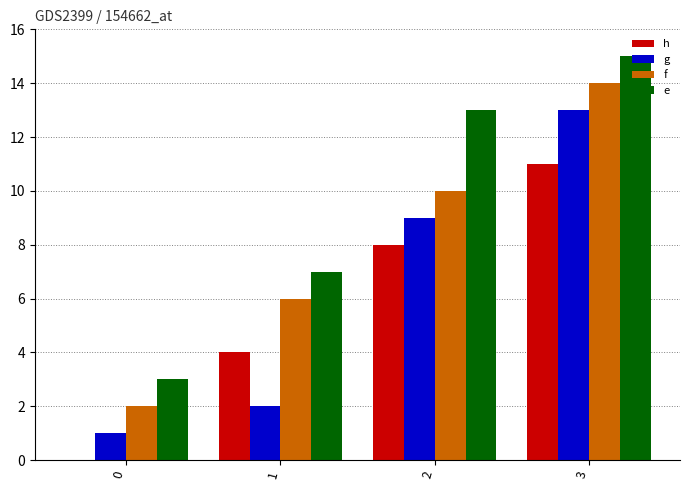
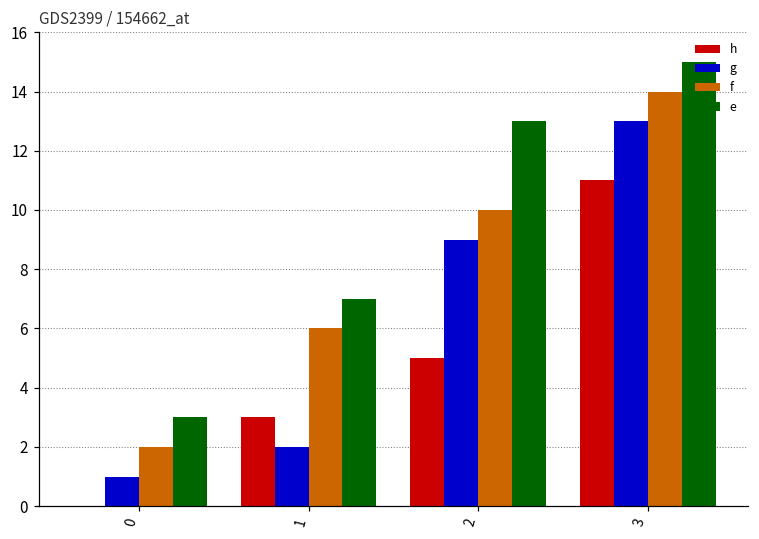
h, 1: 4 -> 3
h, 2: 8 -> 5
